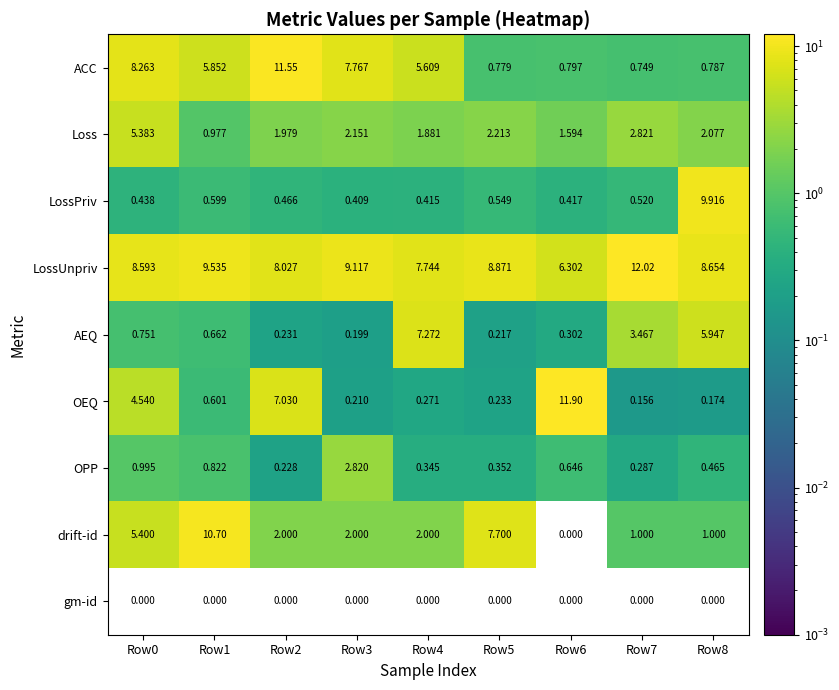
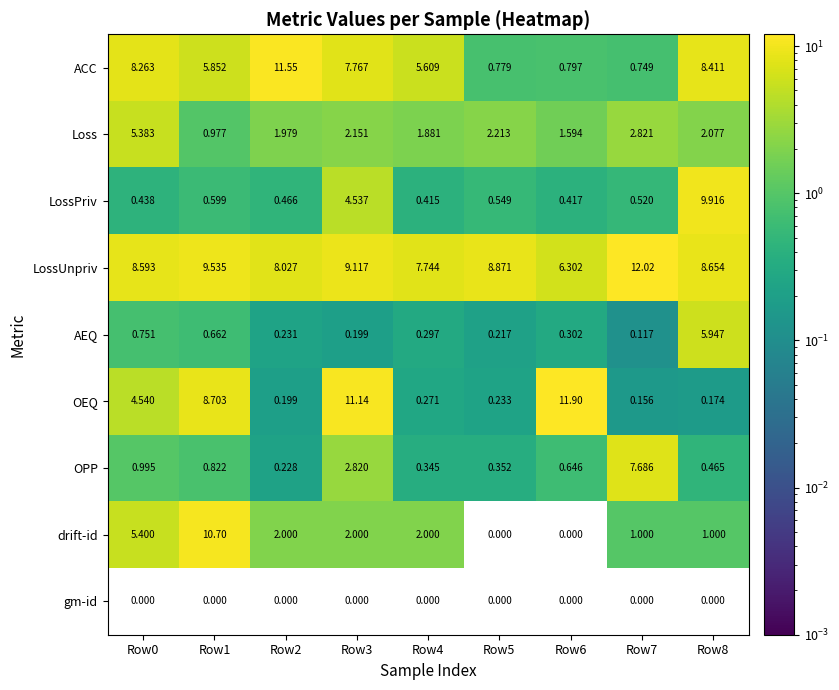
ACC, Row8: 0.787 -> 8.411
LossPriv, Row3: 0.409 -> 4.537
AEQ, Row4: 7.272 -> 0.297
AEQ, Row7: 3.467 -> 0.117
OEQ, Row1: 0.601 -> 8.703
OEQ, Row2: 7.030 -> 0.199
OEQ, Row3: 0.210 -> 11.14
OPP, Row7: 0.287 -> 7.686
drift-id, Row5: 7.700 -> 0.000
